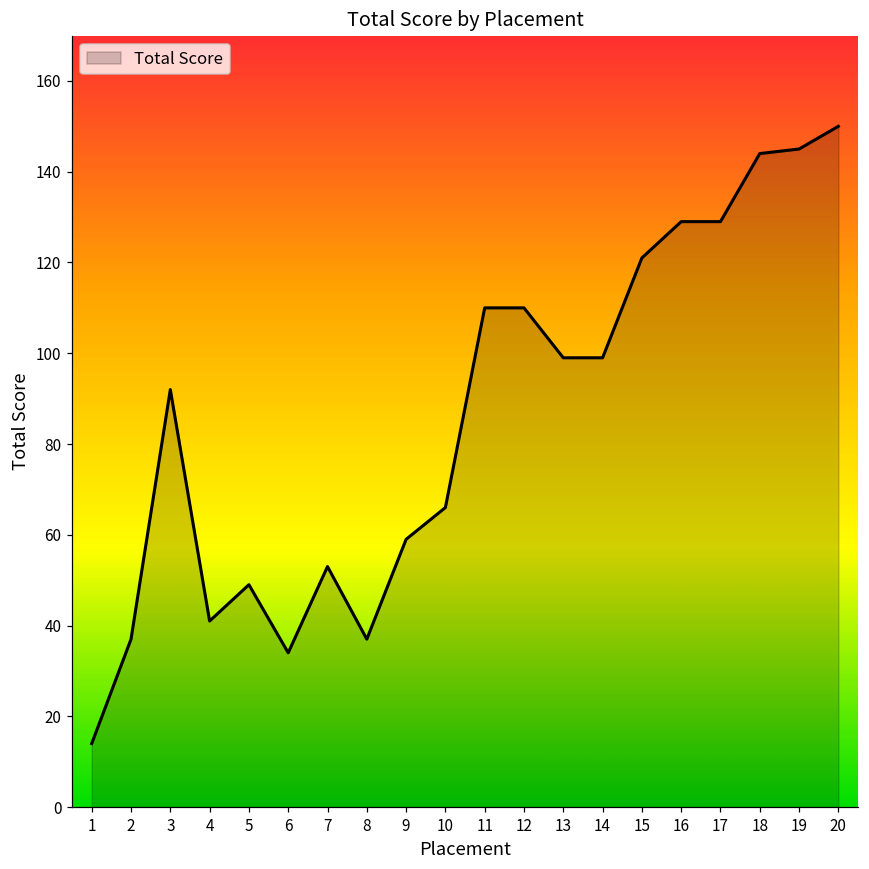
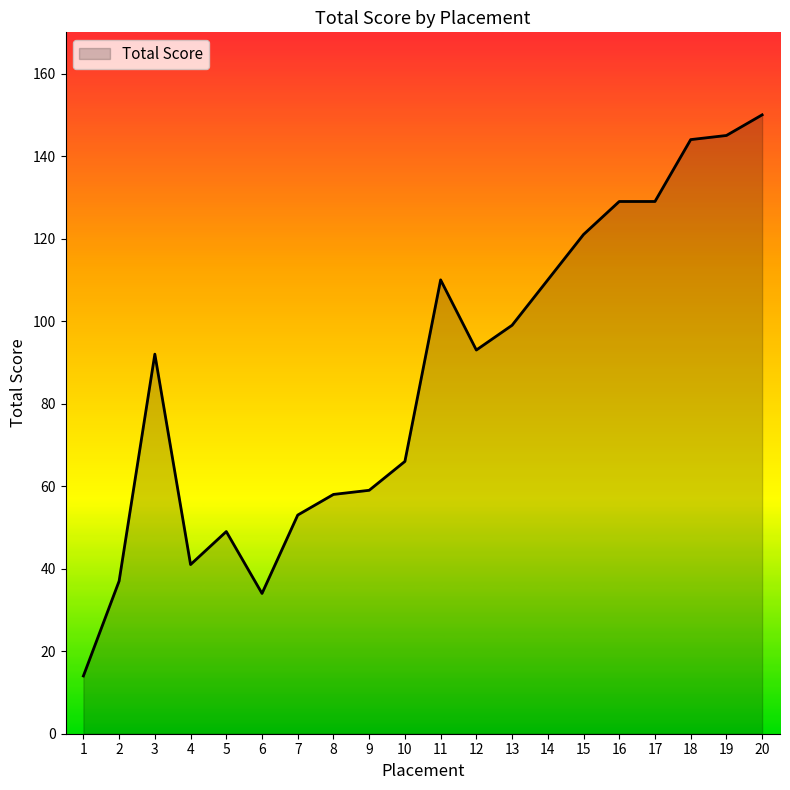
8: 37 -> 58
12: 110 -> 93
14: 99 -> 110
